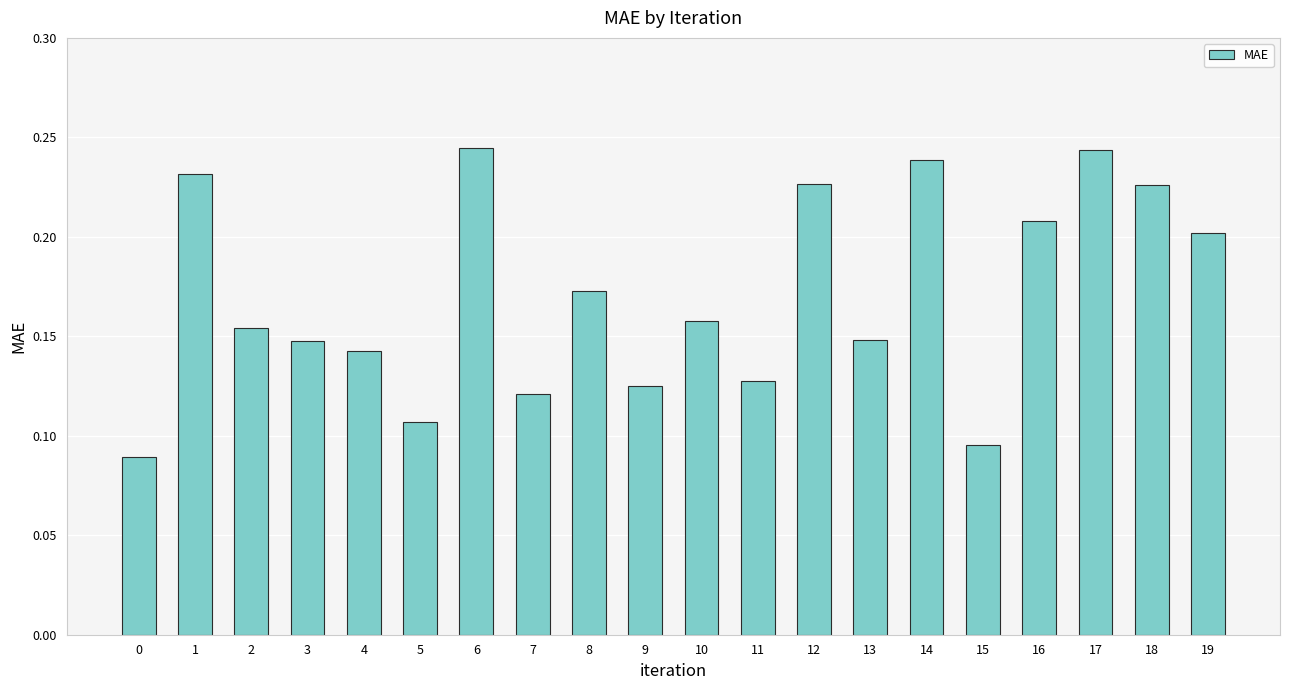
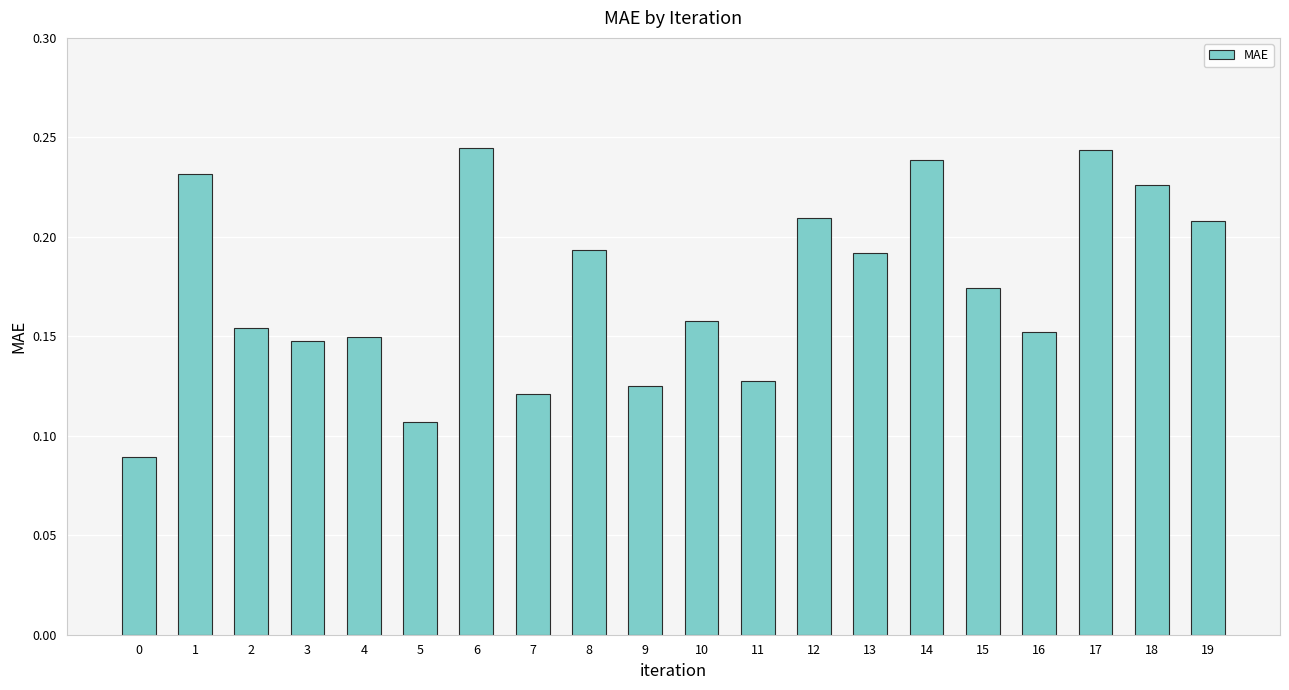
4: 0.142 -> 0.150
8: 0.173 -> 0.193
12: 0.227 -> 0.209
13: 0.148 -> 0.192
15: 0.095 -> 0.174
16: 0.208 -> 0.152
19: 0.202 -> 0.208
